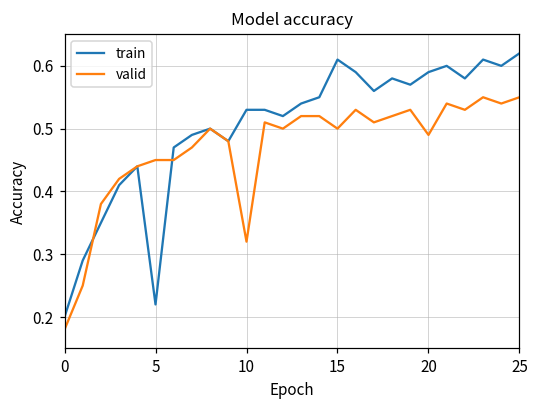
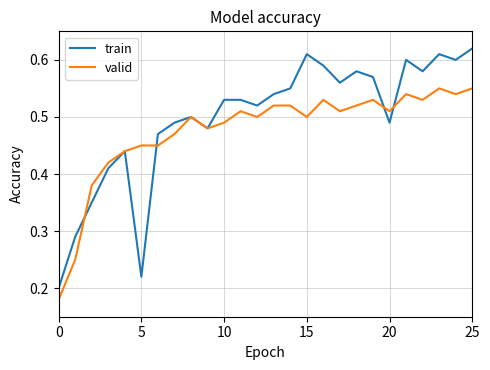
valid, 10: 0.32 -> 0.49
train, 20: 0.59 -> 0.49
valid, 20: 0.49 -> 0.51
